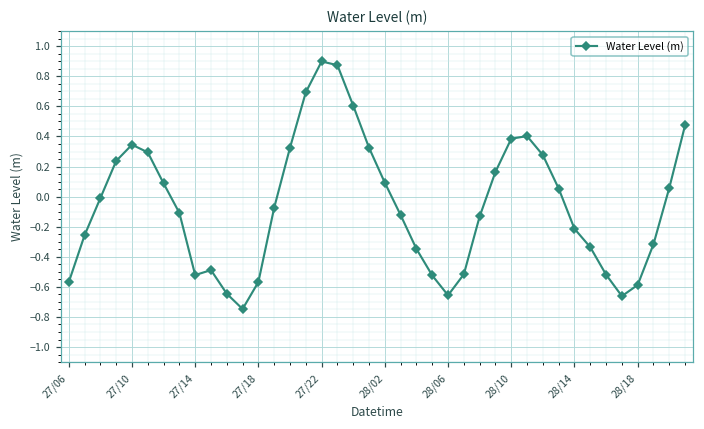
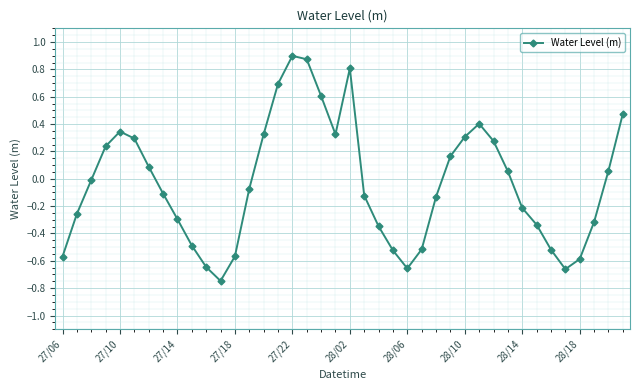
27/14: -0.52 -> -0.30
28/02: 0.09 -> 0.81
28/10: 0.39 -> 0.31
